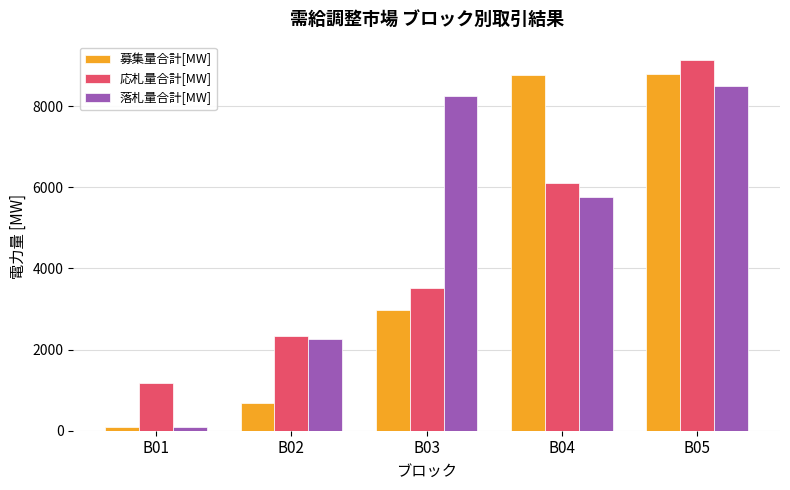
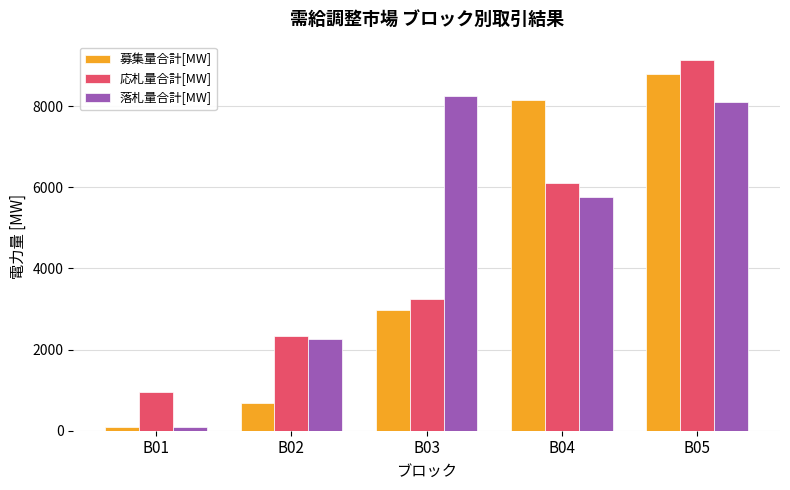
応札量合計[MW], B01: 1200 -> 1000
応札量合計[MW], B03: 3500 -> 3300
募集量合計[MW], B04: 8800 -> 8200
落札量合計[MW], B05: 8500 -> 8100
